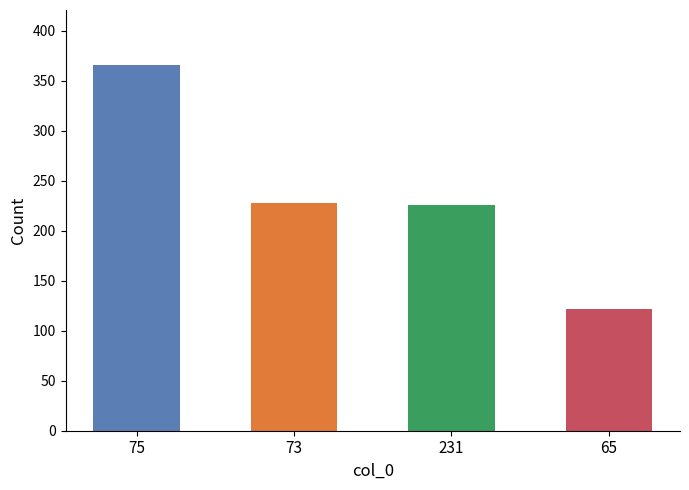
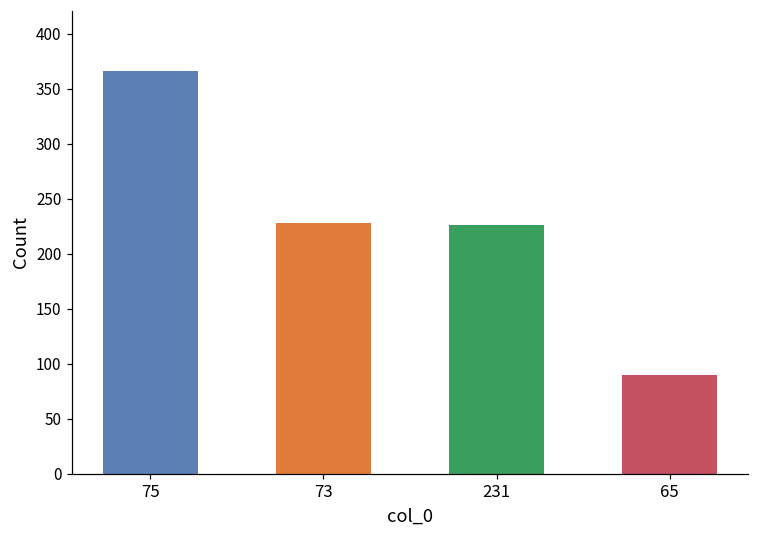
65: 120 -> 90
